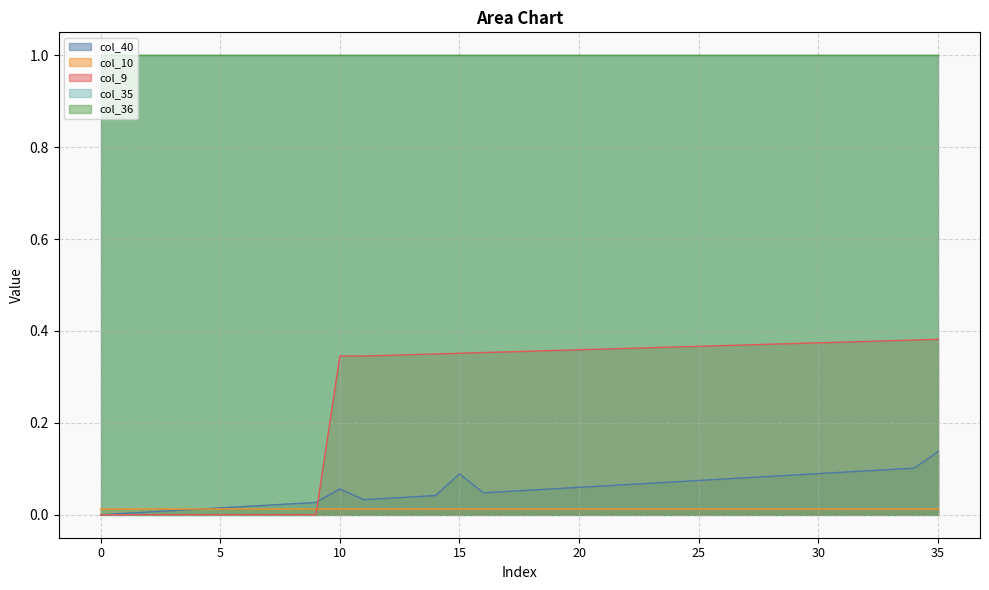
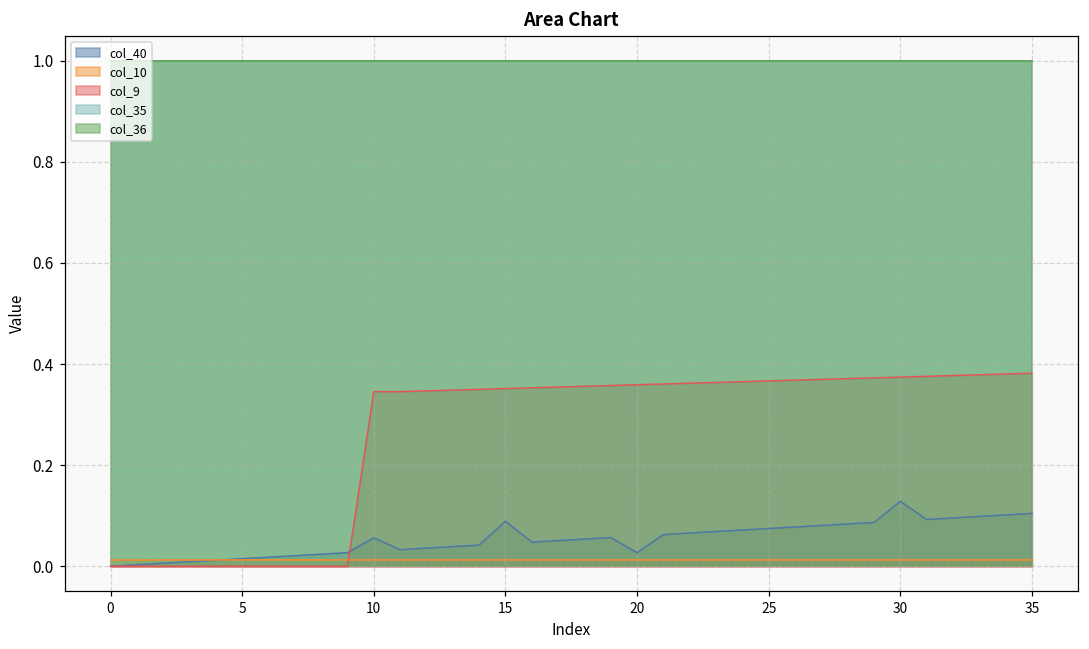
col_40, 20: 0.06 -> 0.03
col_40, 30: 0.09 -> 0.13
col_40, 35: 0.14 -> 0.10
